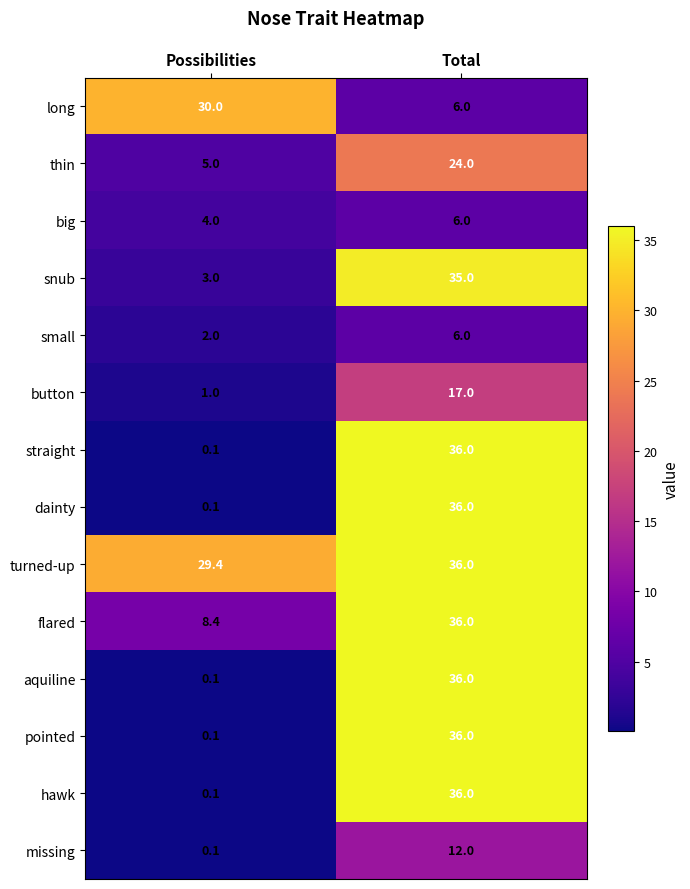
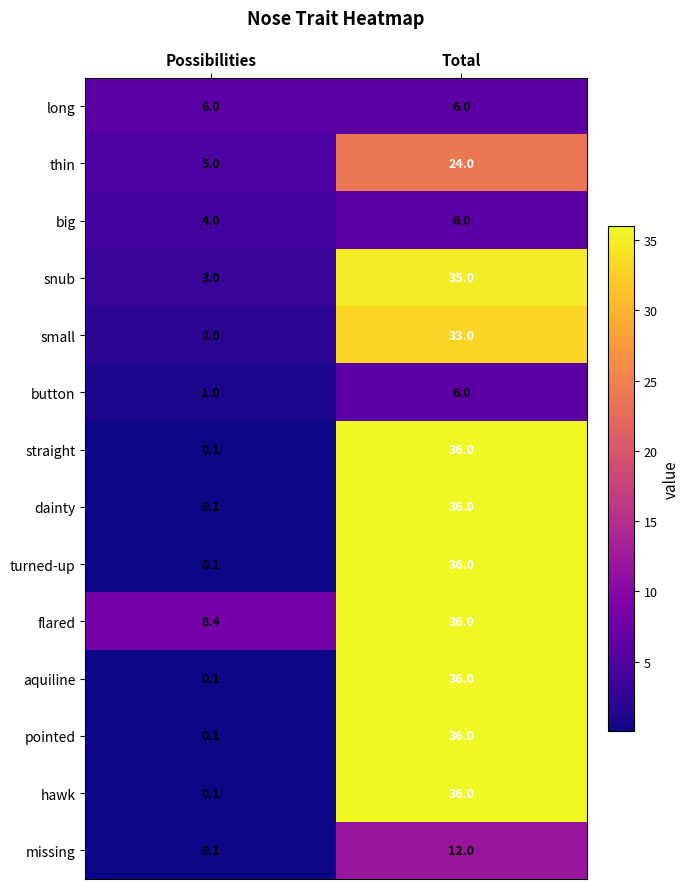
long, Possibilities: 30.0 -> 6.0
small, Total: 6.0 -> 33.0
button, Total: 17.0 -> 6.0
turned-up, Possibilities: 29.4 -> 0.1
